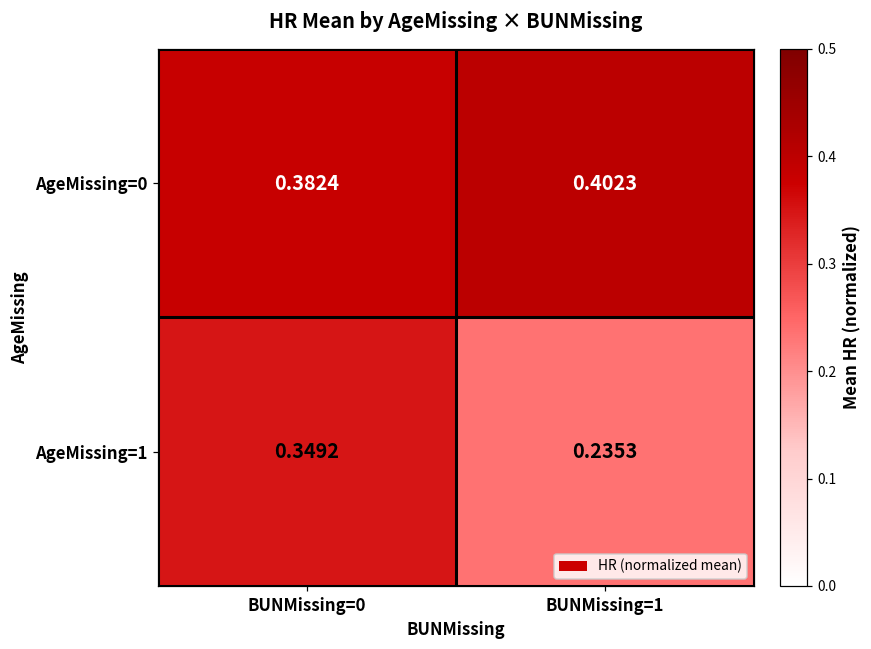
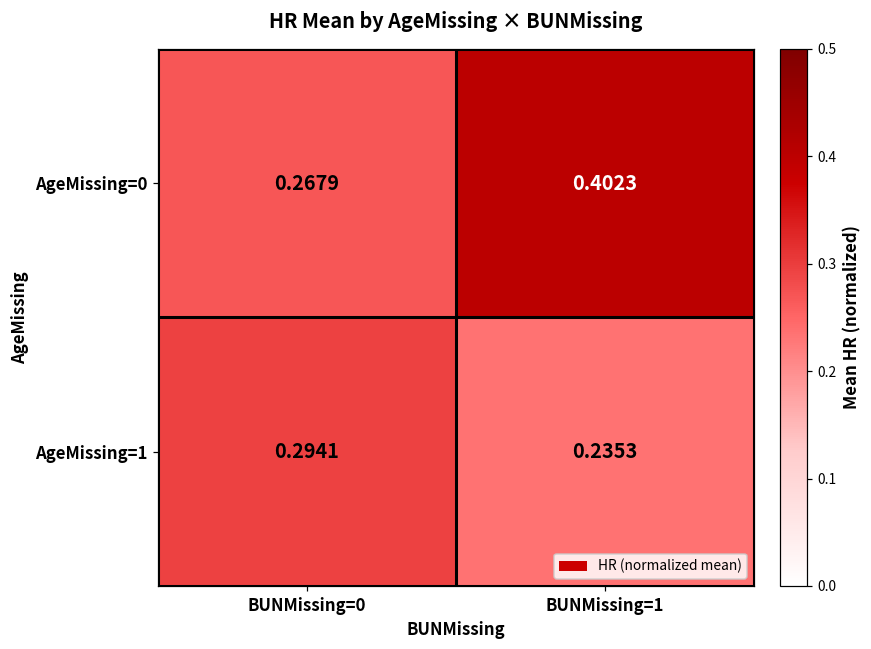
AgeMissing=0, BUNMissing=0: 0.3824 -> 0.2679
AgeMissing=1, BUNMissing=0: 0.3492 -> 0.2941
